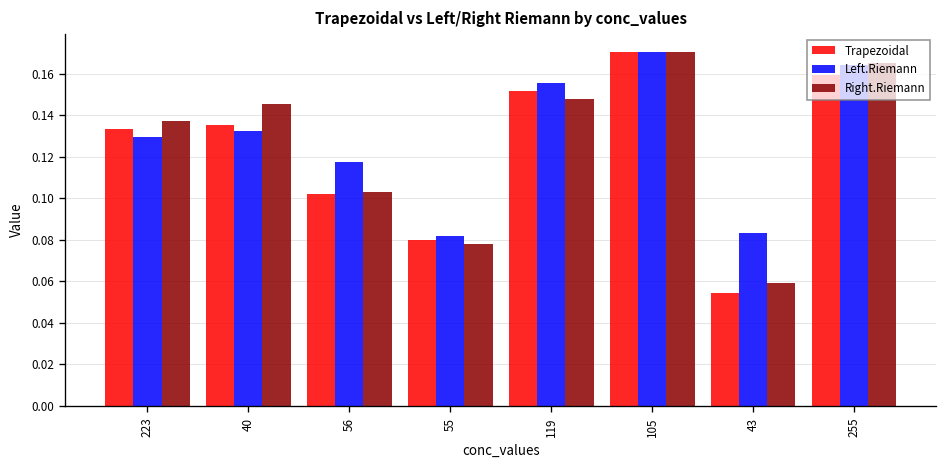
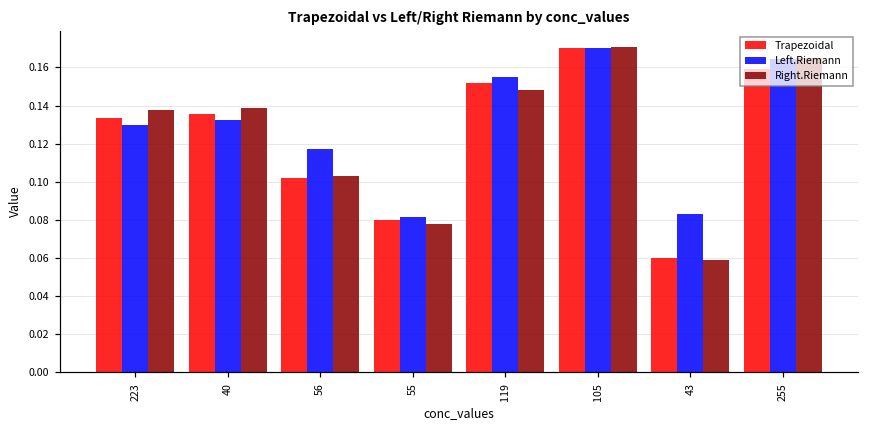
Right.Riemann, 40: 0.145 -> 0.139
Trapezoidal, 43: 0.054 -> 0.060
